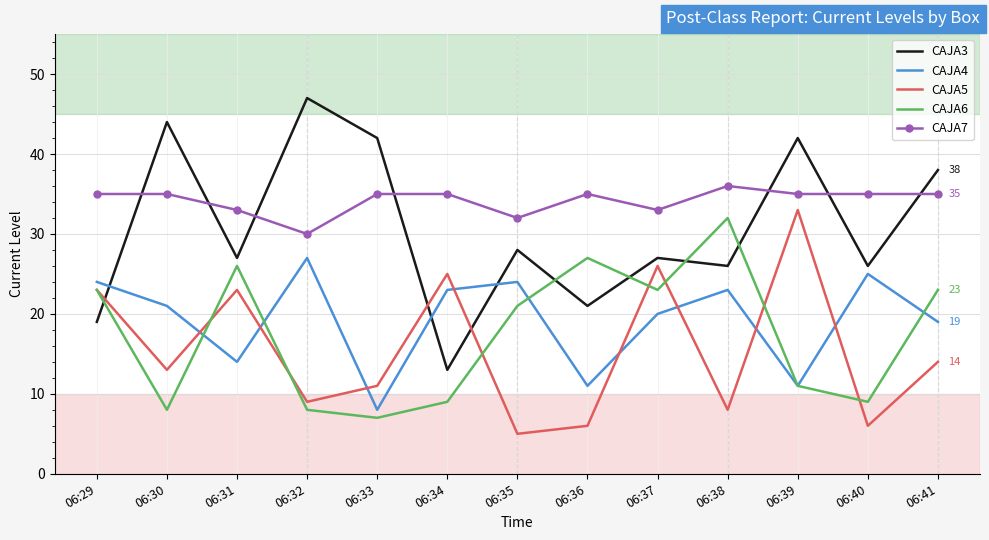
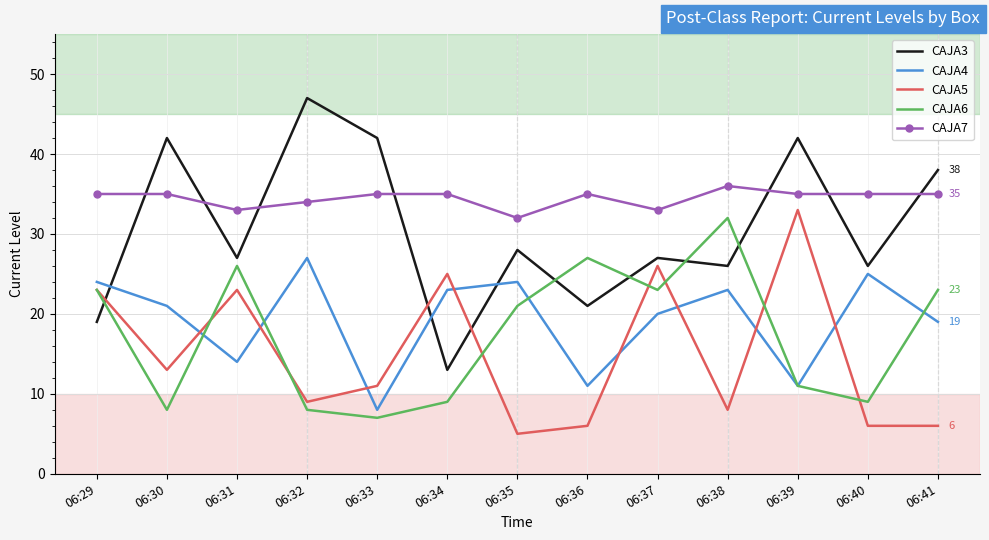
CAJA3, 06:30: 44 -> 42
CAJA7, 06:32: 30 -> 34
CAJA5, 06:41: 14 -> 6
